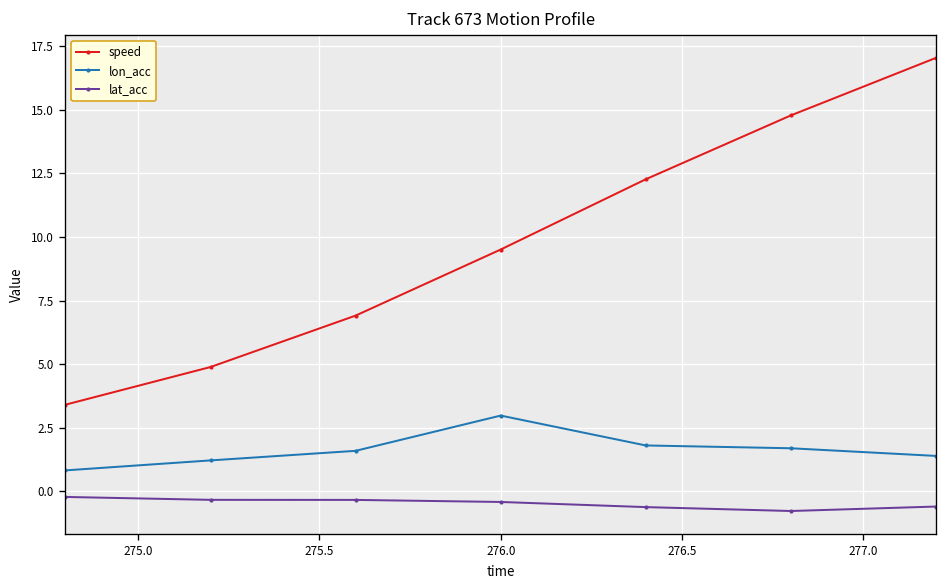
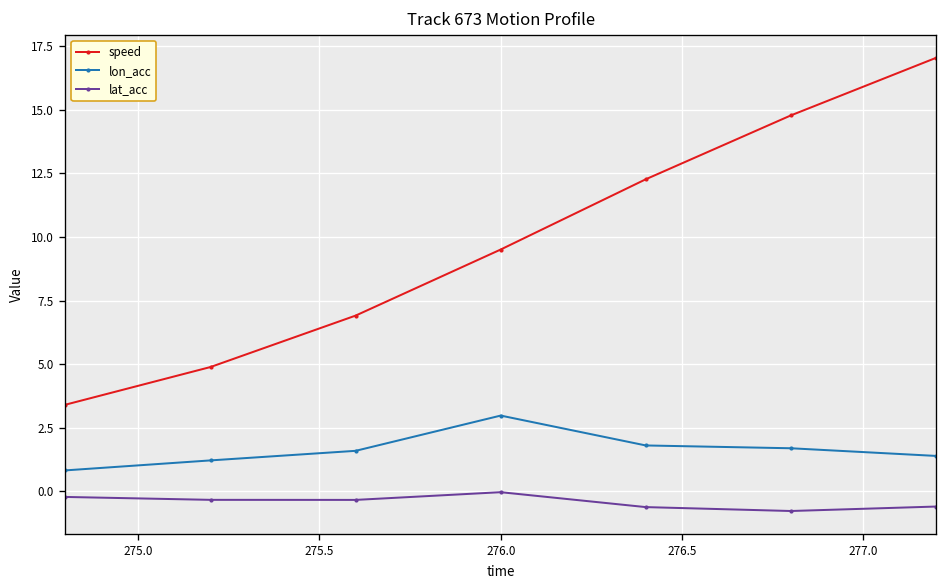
lat_acc, 276.0: -0.4 -> 0.0
